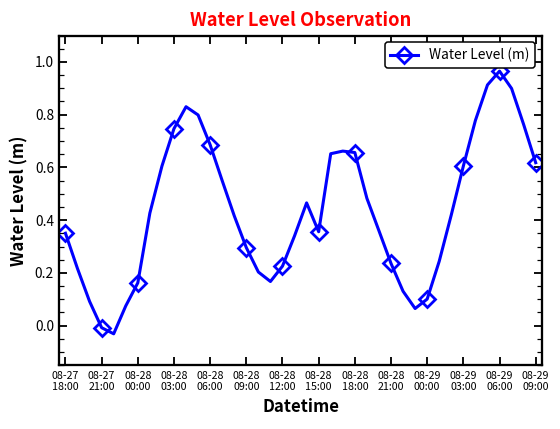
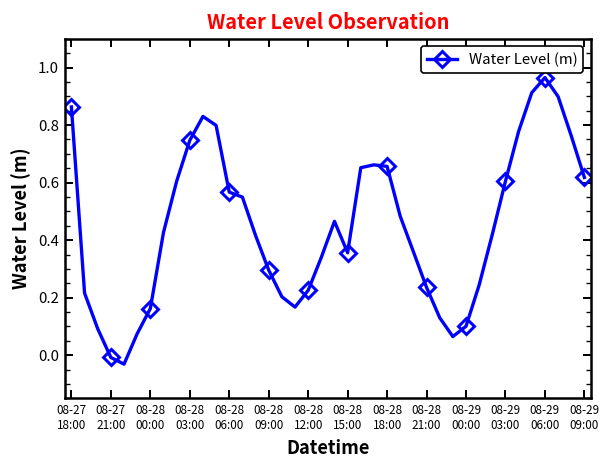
08-27 18:00: 0.35 -> 0.86
08-28 06:00: 0.69 -> 0.57
